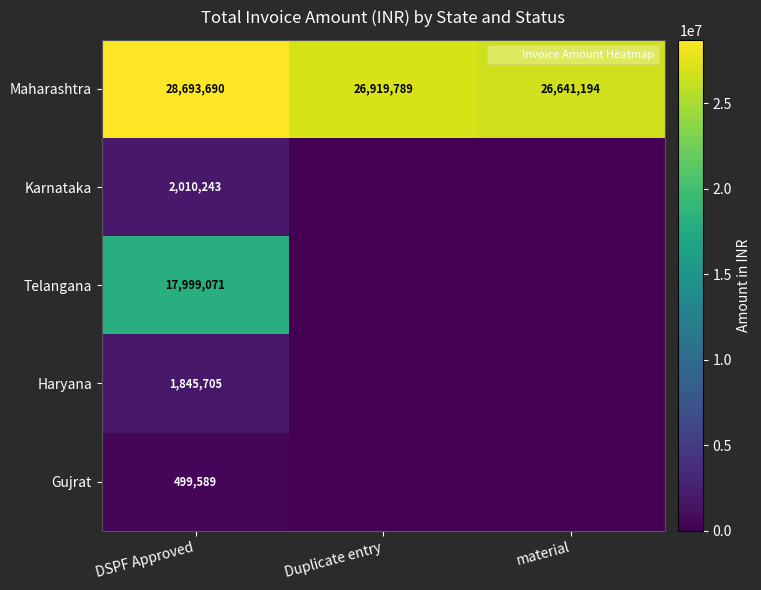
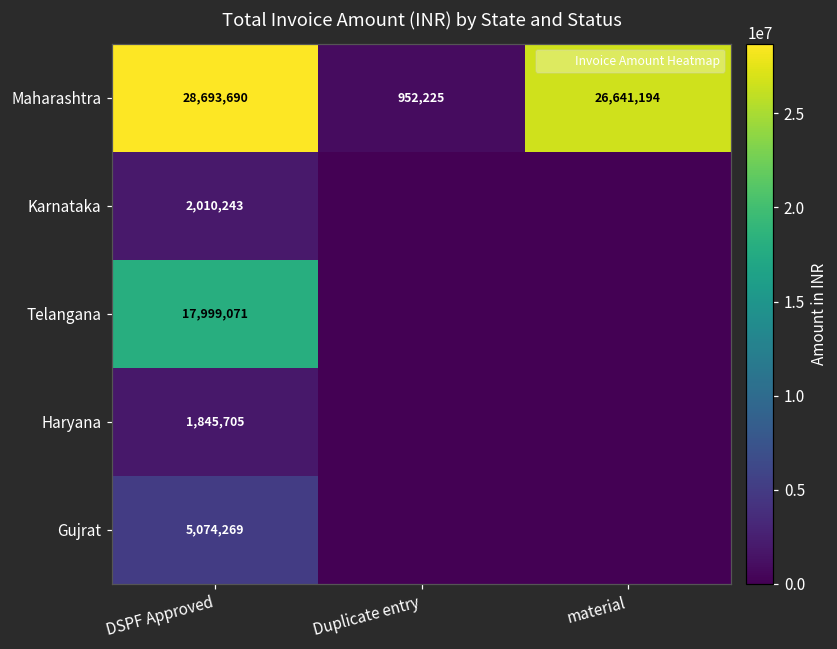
Maharashtra, Duplicate entry: 26,919,789 -> 952,225
Gujrat, DSPF Approved: 499,589 -> 5,074,269
